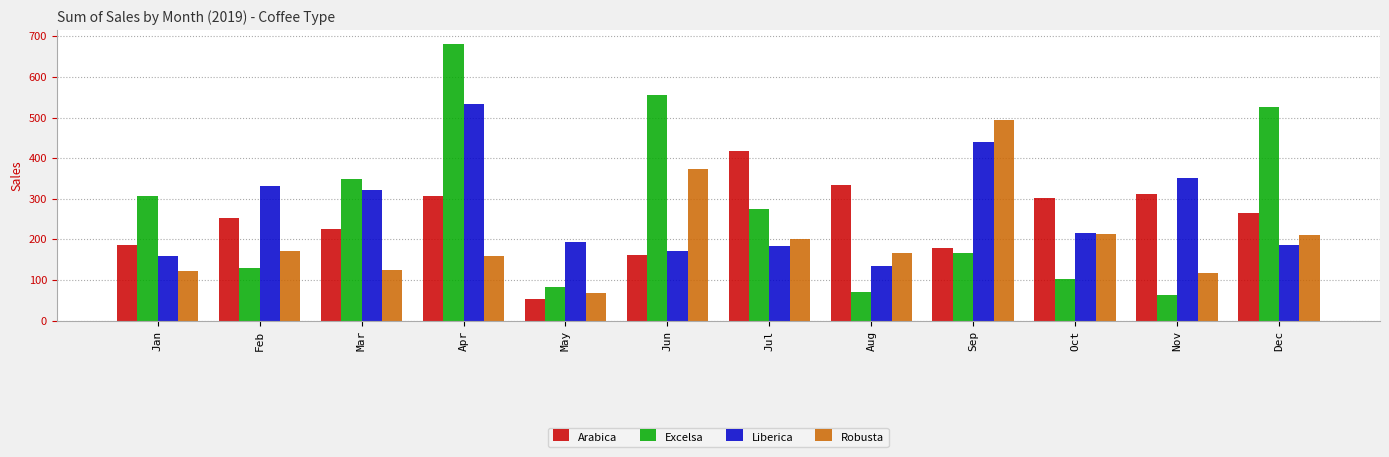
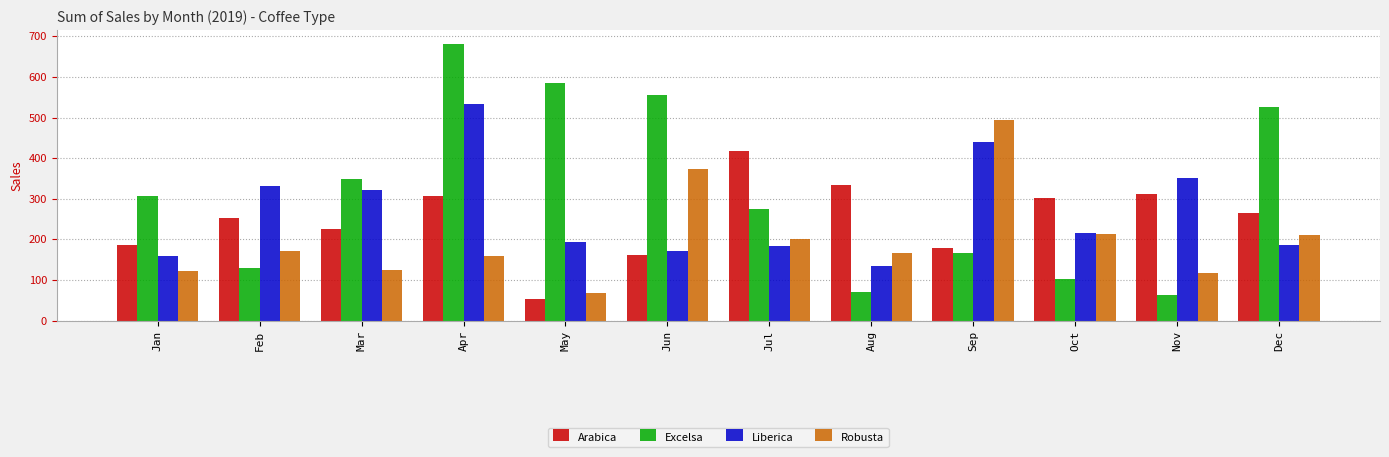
Excelsa, May: 80 -> 580
